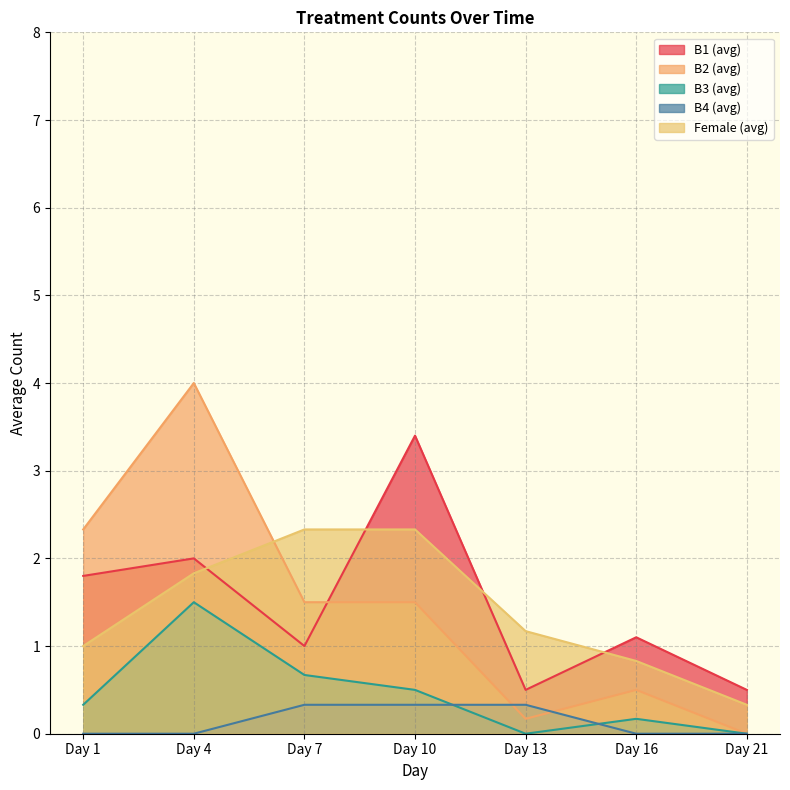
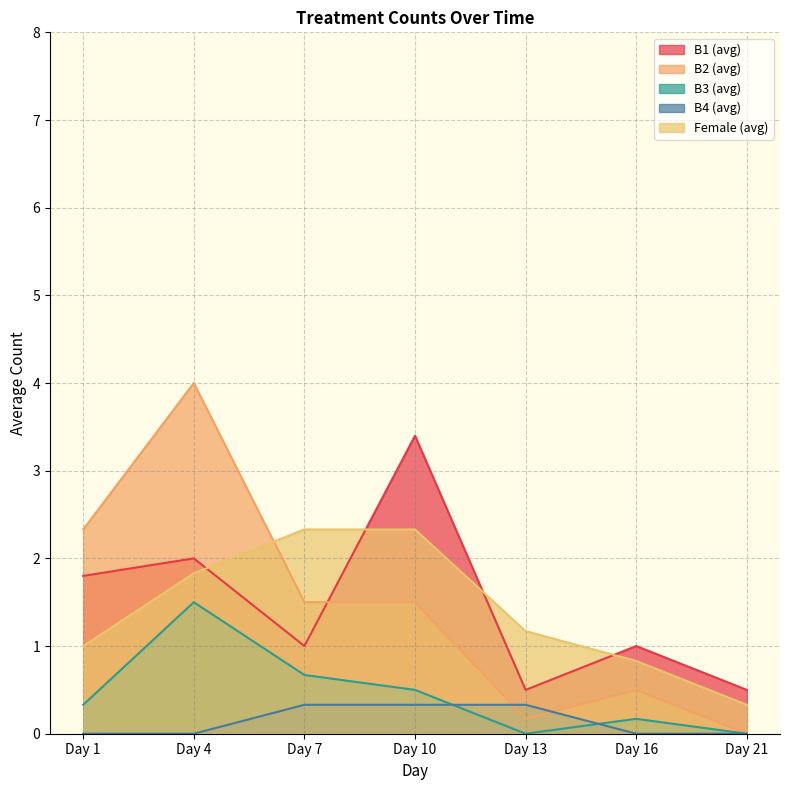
B1 (avg), Day 16: 1.1 -> 1.0
